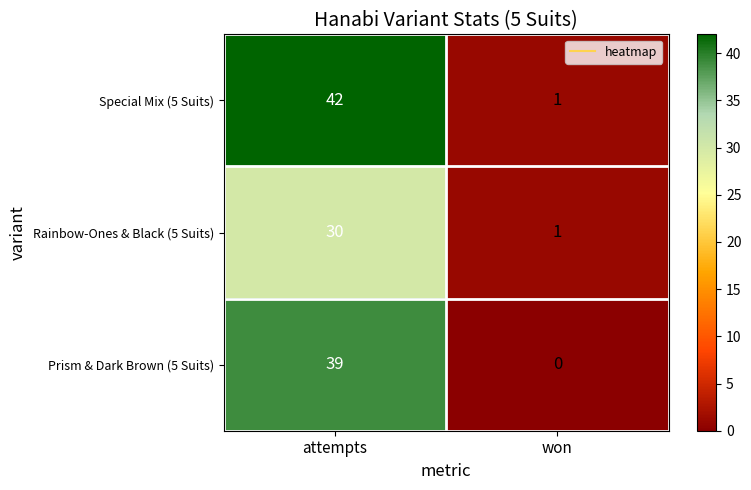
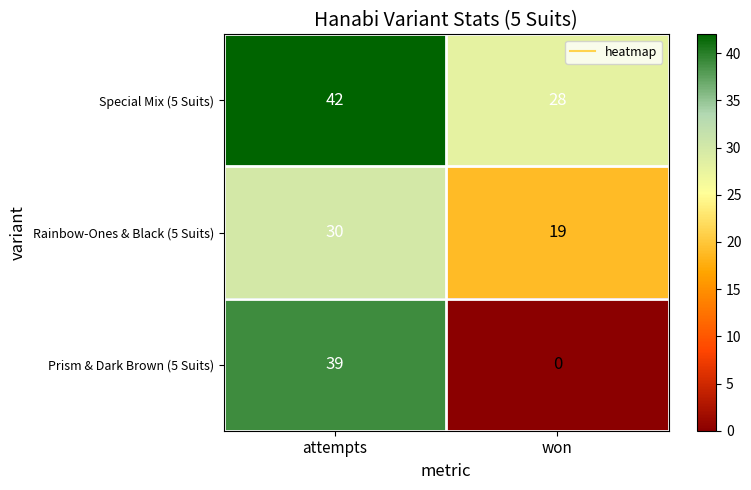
Special Mix (5 Suits), won: 1 -> 28
Rainbow-Ones & Black (5 Suits), won: 1 -> 19
